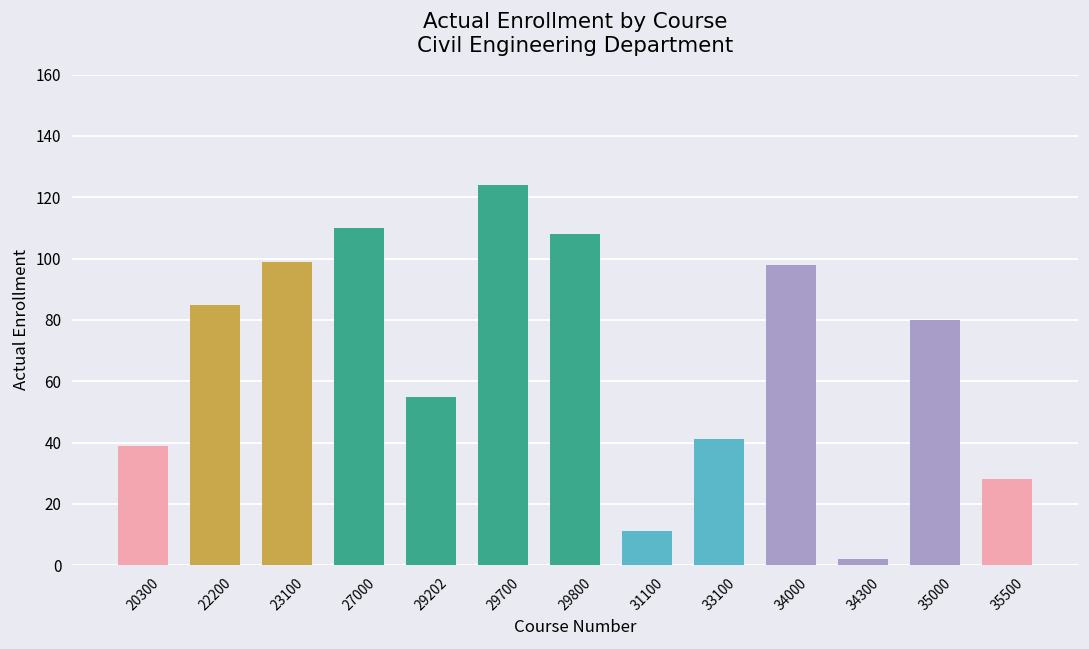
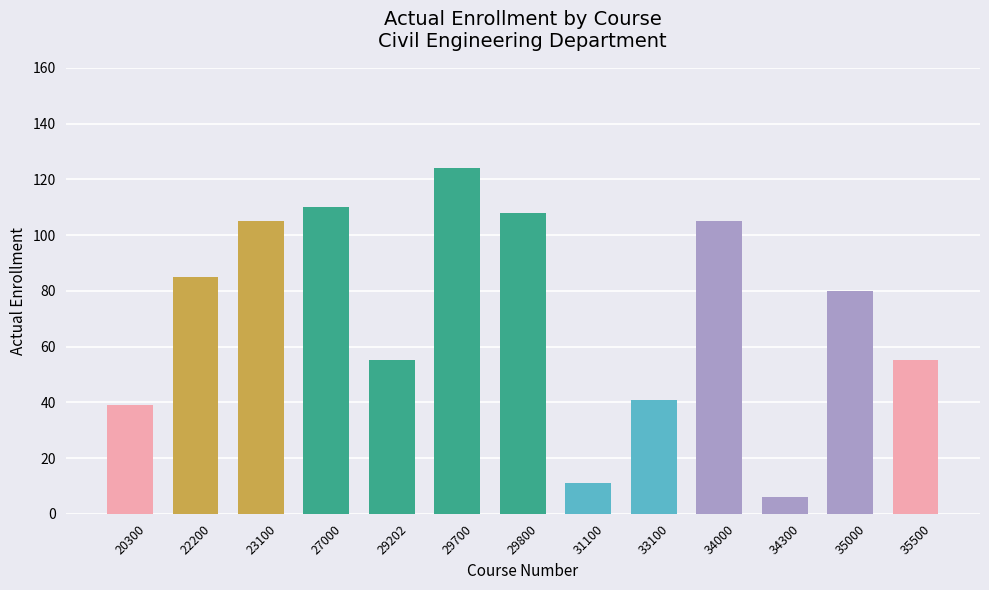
23100: 99 -> 105
34000: 98 -> 105
34300: 2 -> 6
35500: 28 -> 55
